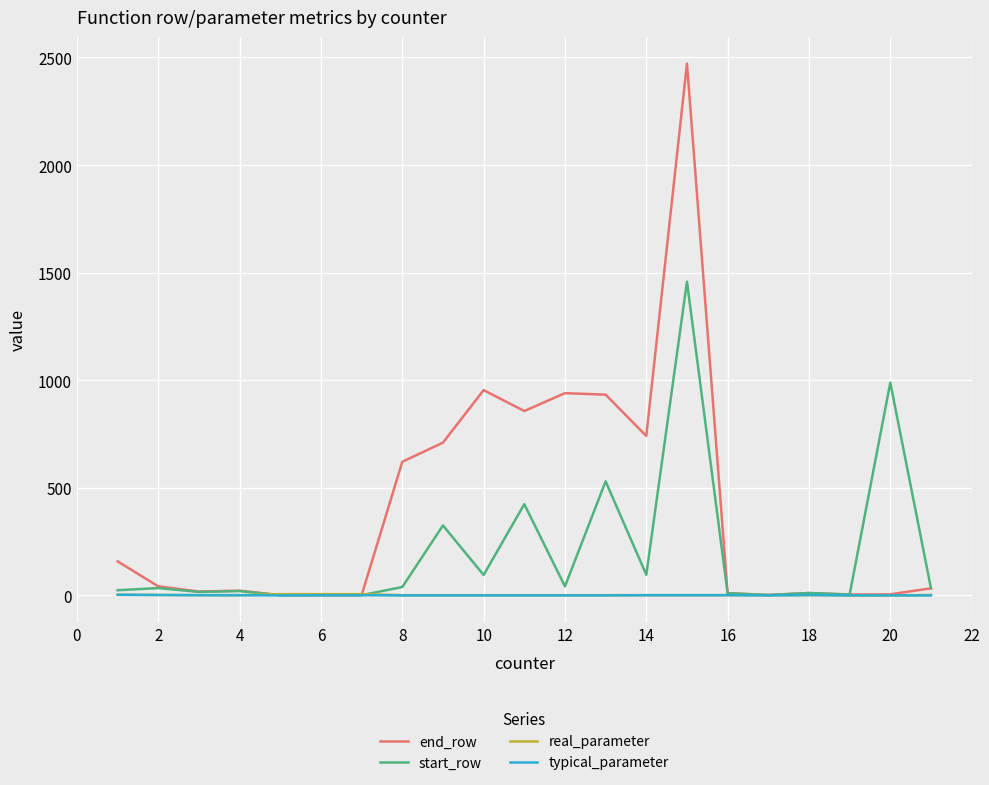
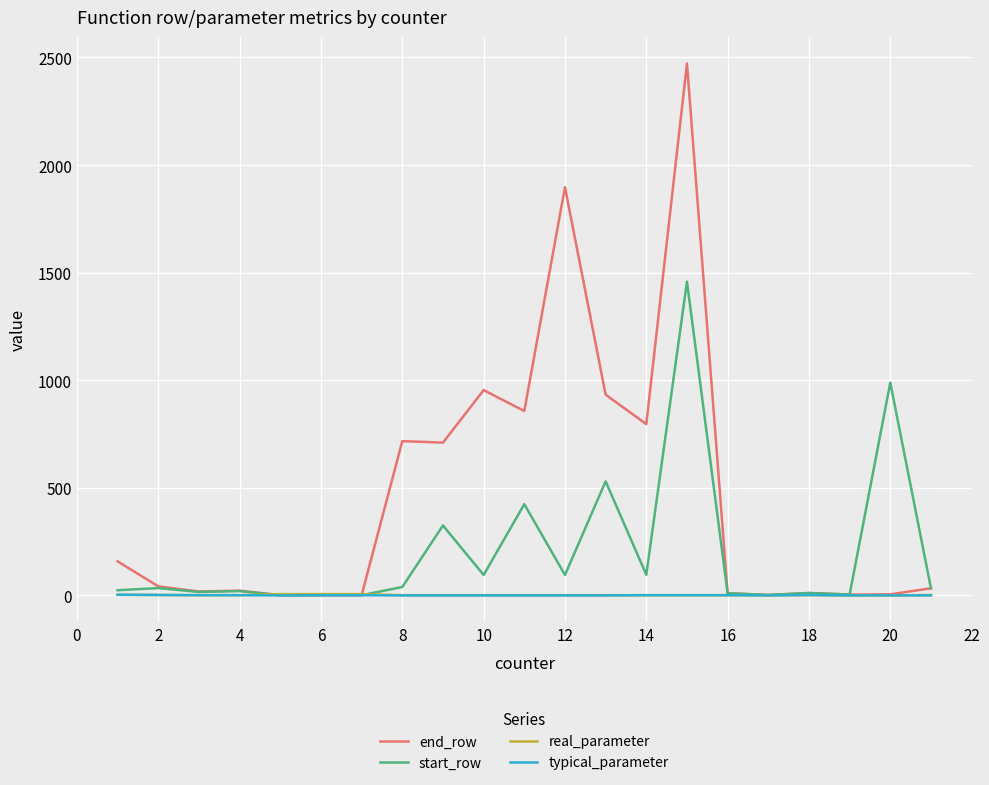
end_row, 8: 620 -> 720
end_row, 12: 940 -> 1900
start_row, 12: 40 -> 100
end_row, 14: 740 -> 800
